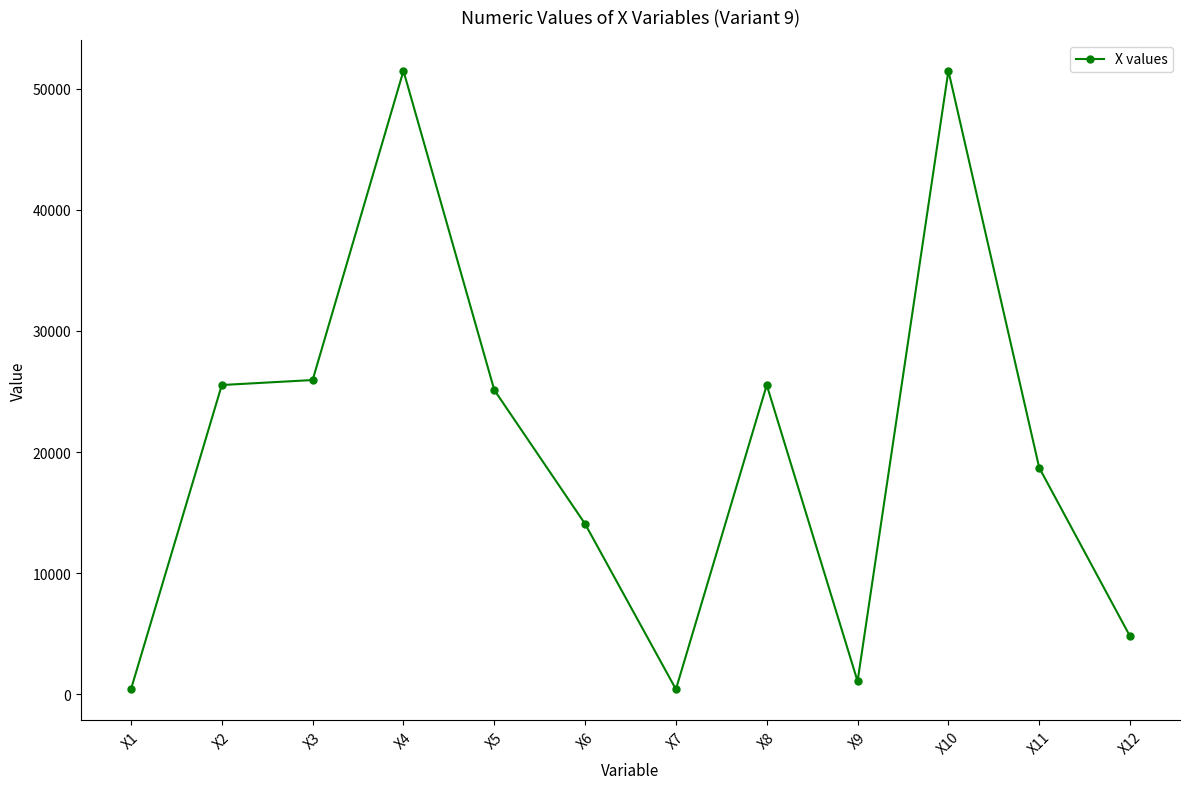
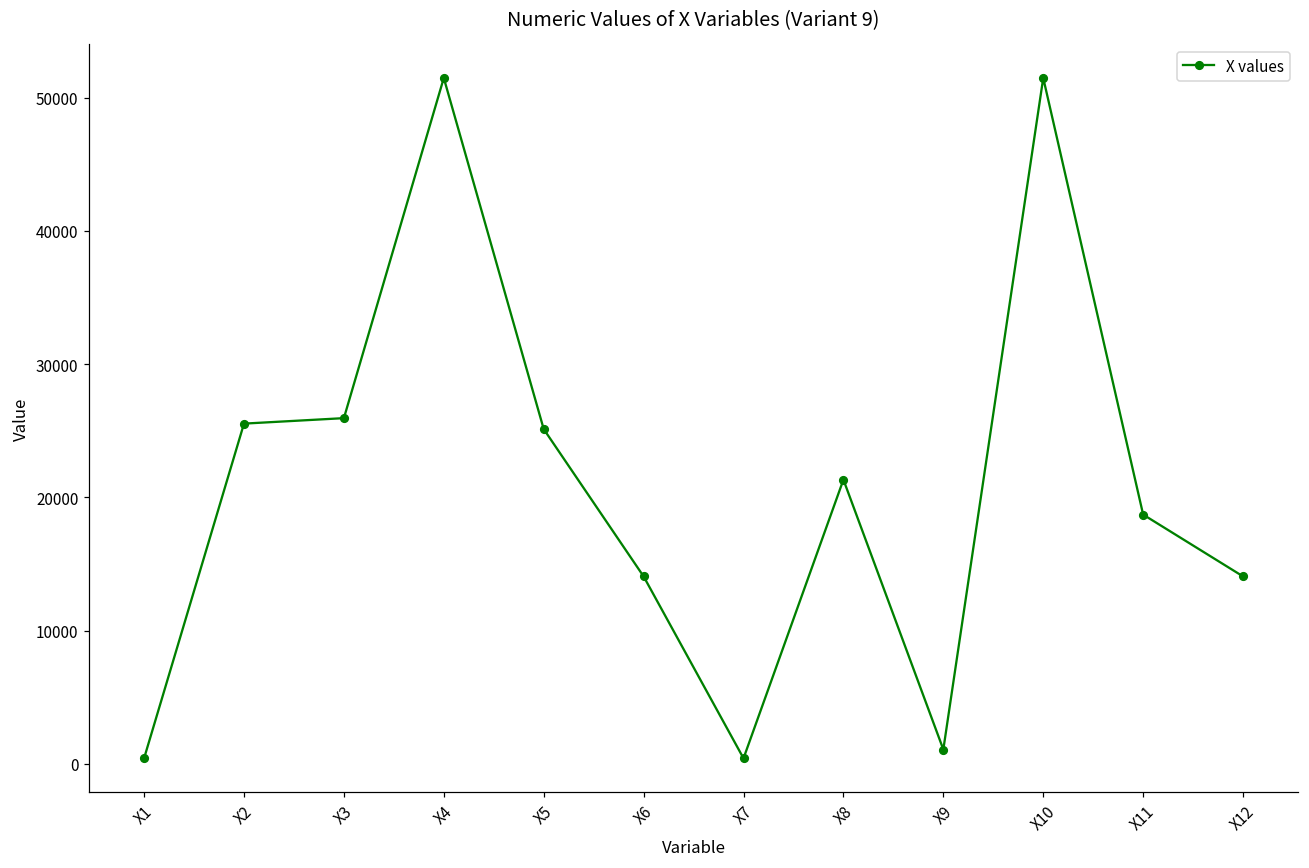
X8: 25500 -> 21300
X12: 4800 -> 14100
